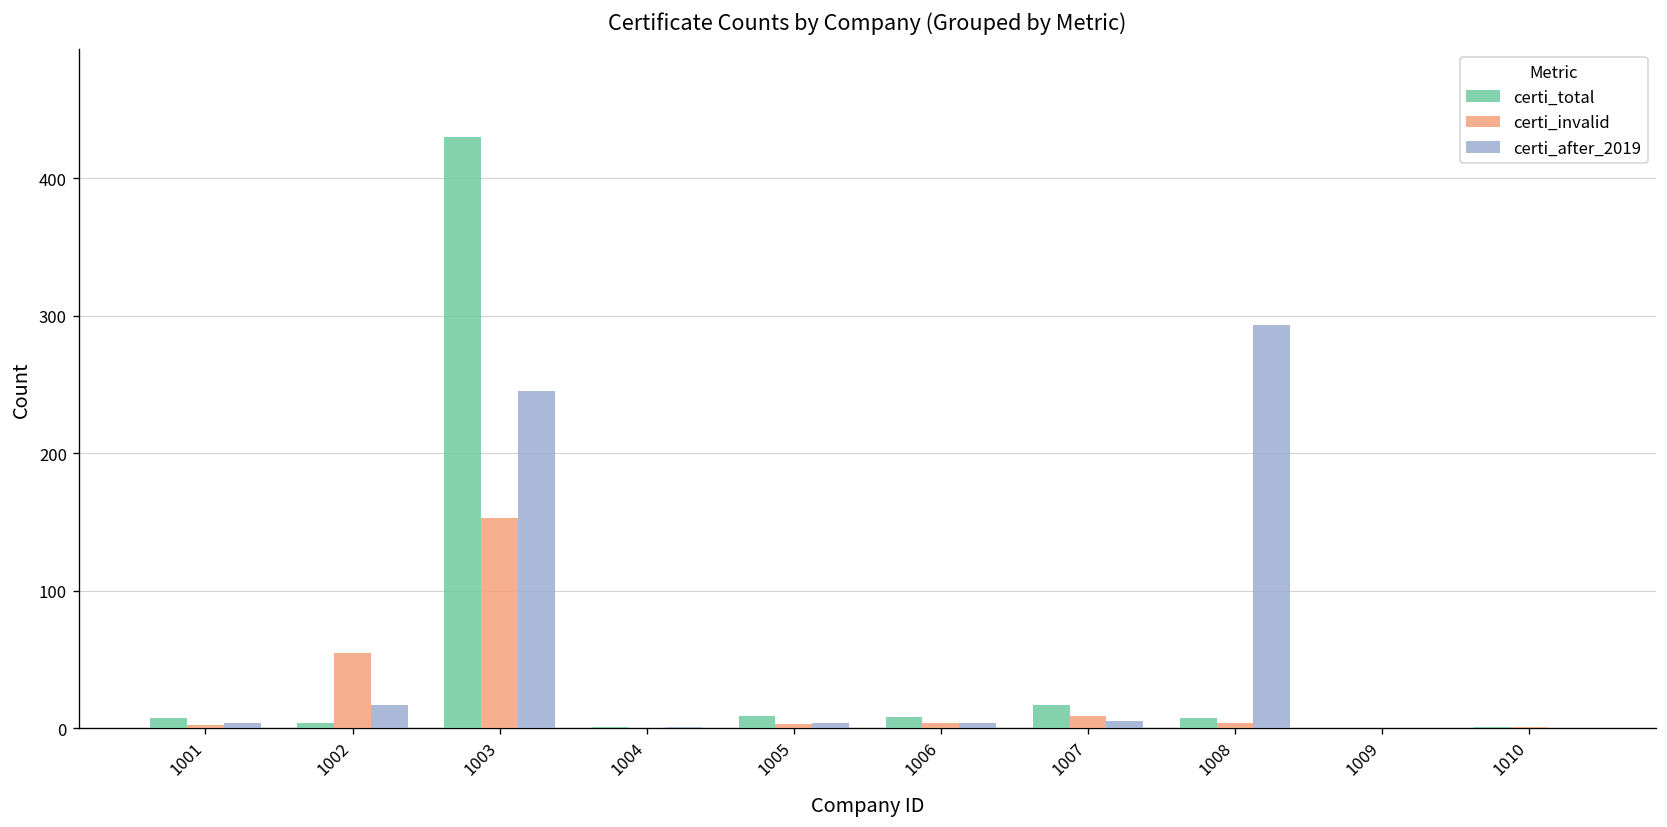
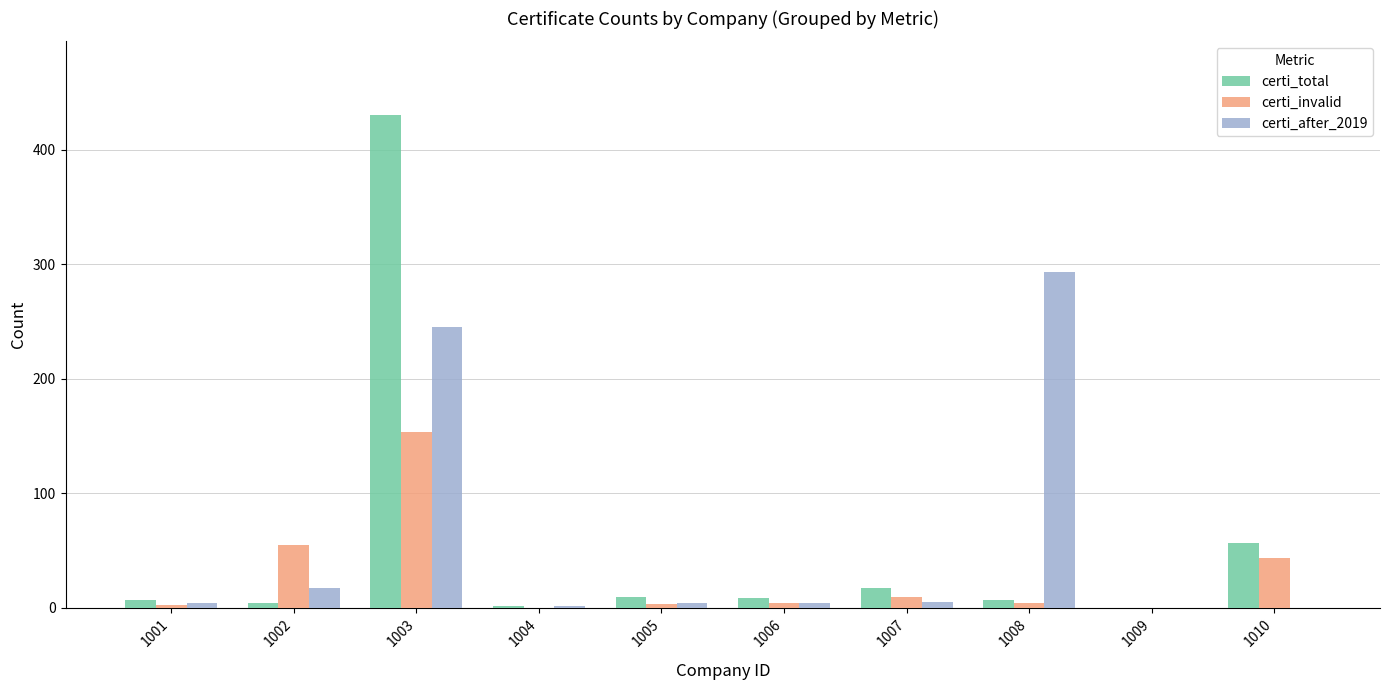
certi_total, 1010: 1 -> 56
certi_invalid, 1010: 1 -> 43
